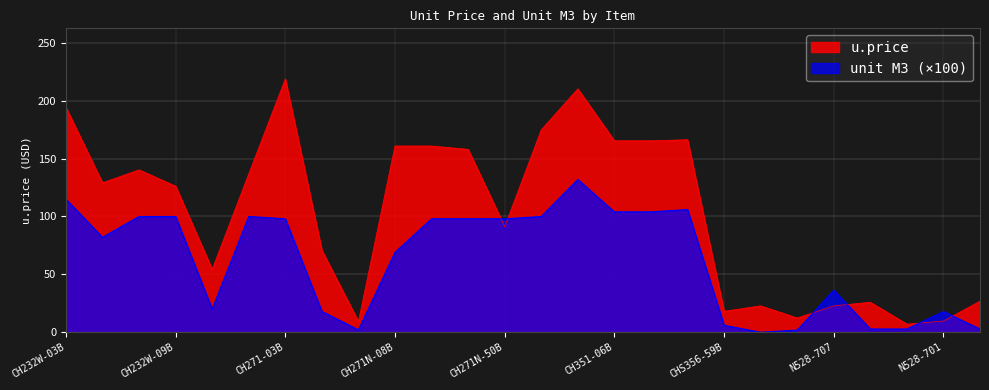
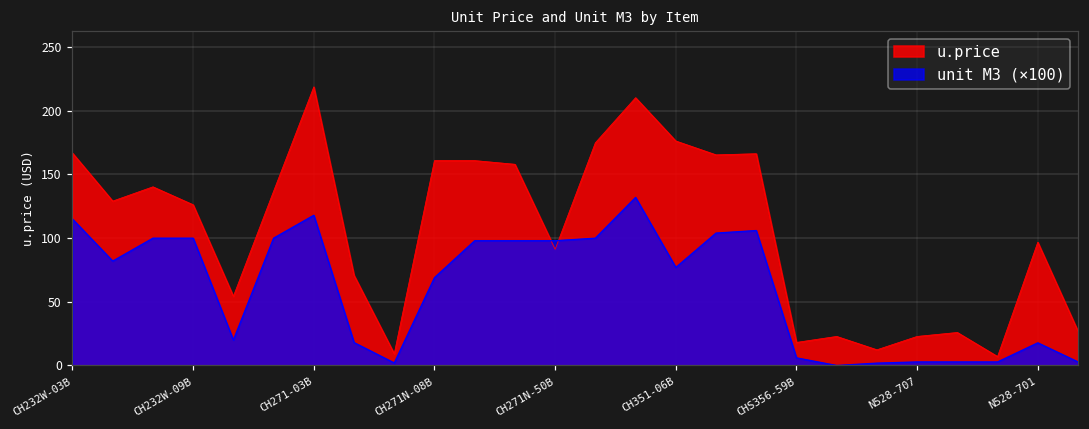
u.price, CH232W-03B: 194 -> 167
unit M3 (×100), CH271-03B: 98 -> 118
u.price, CH351-06B: 165 -> 176
unit M3 (×100), CH351-06B: 104 -> 77
unit M3 (×100), N528-707: 36 -> 3
u.price, N528-701: 10 -> 97
